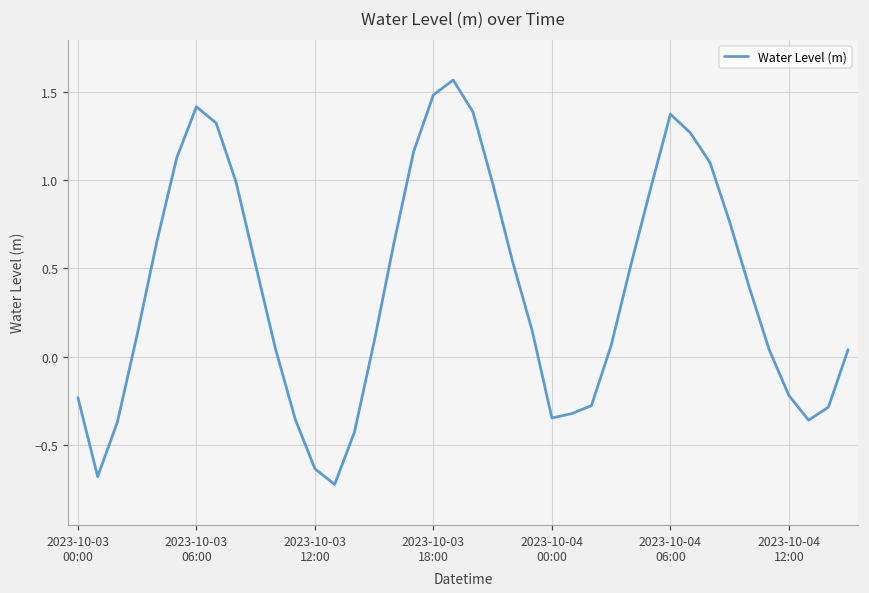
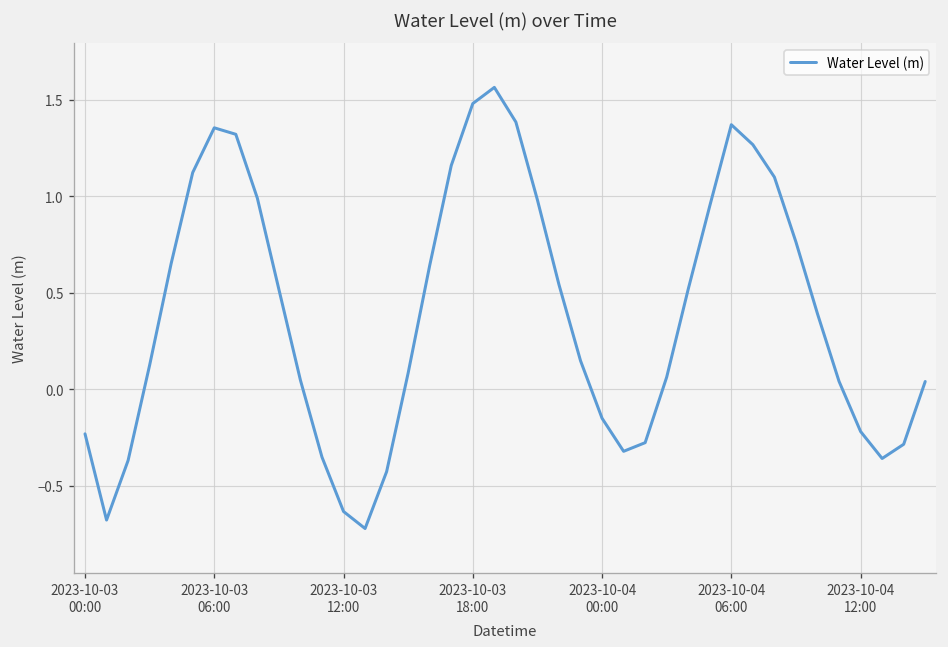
2023-10-03 06:00: 1.41 -> 1.36
2023-10-04 00:00: -0.34 -> -0.15
